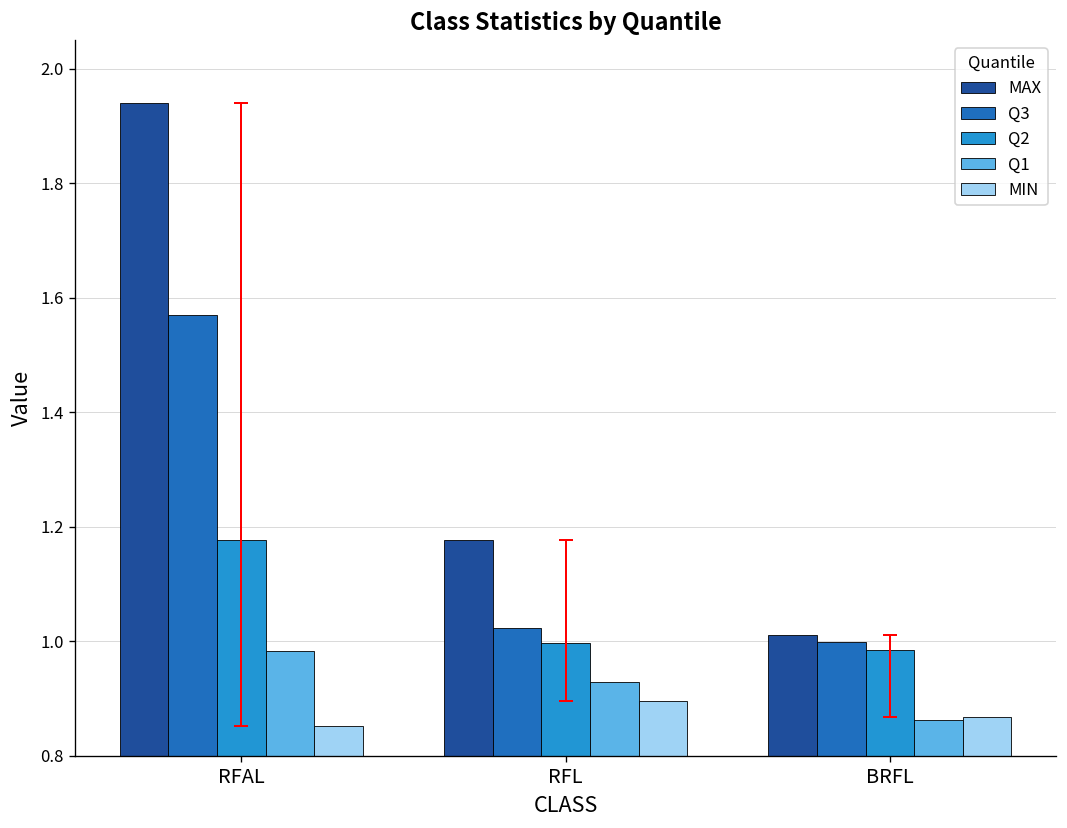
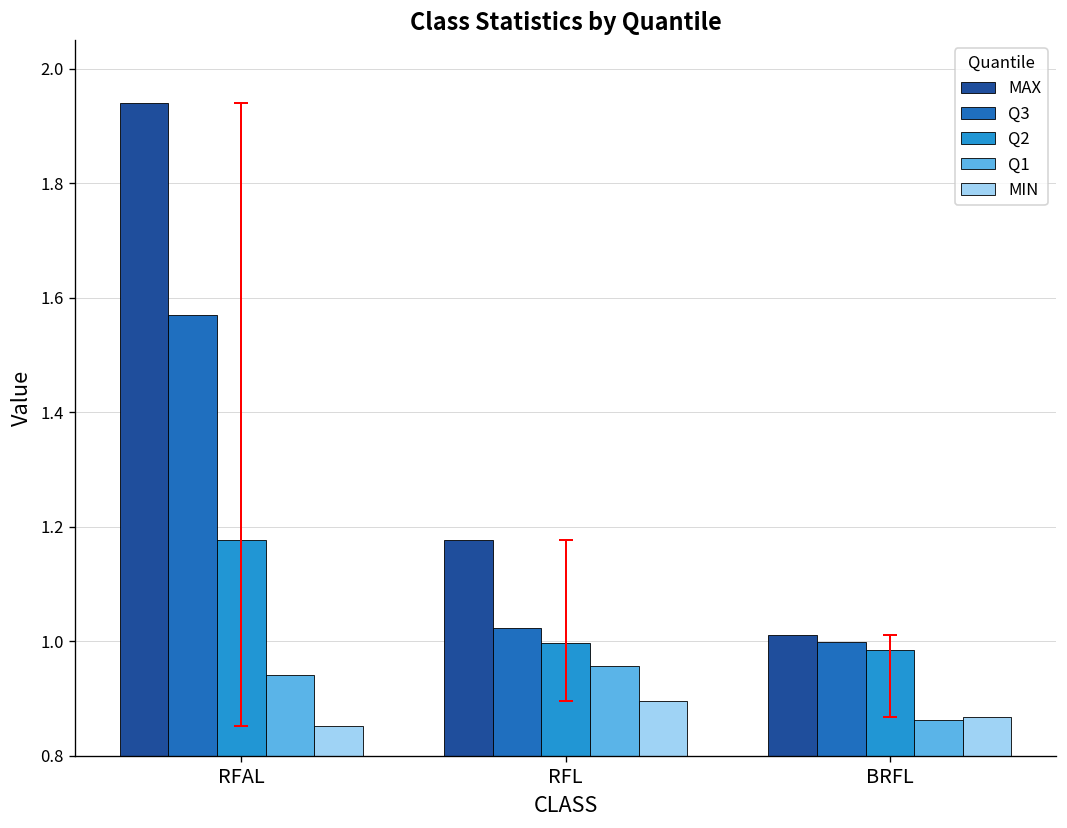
Q1, RFAL: 0.98 -> 0.94
Q1, RFL: 0.93 -> 0.96
